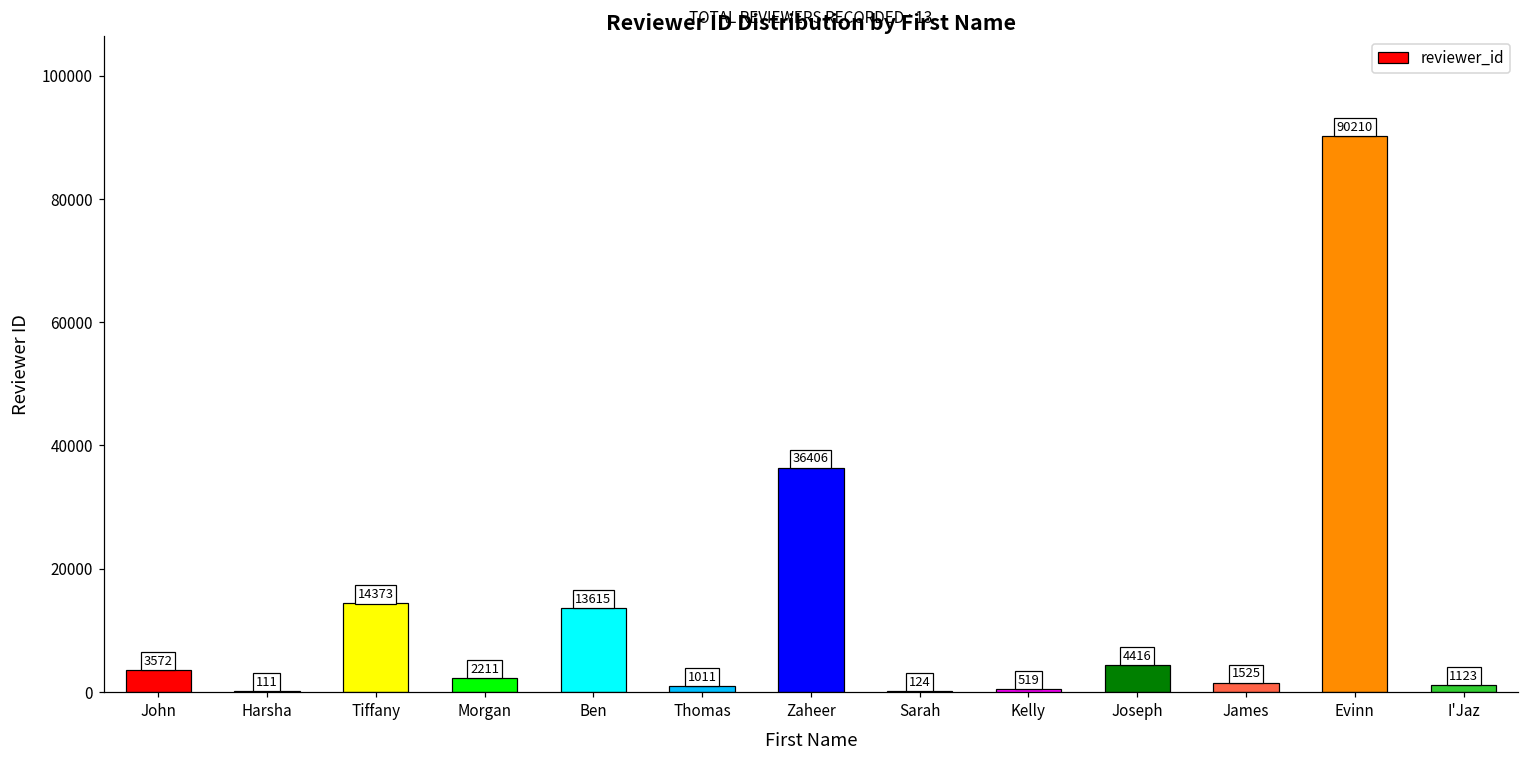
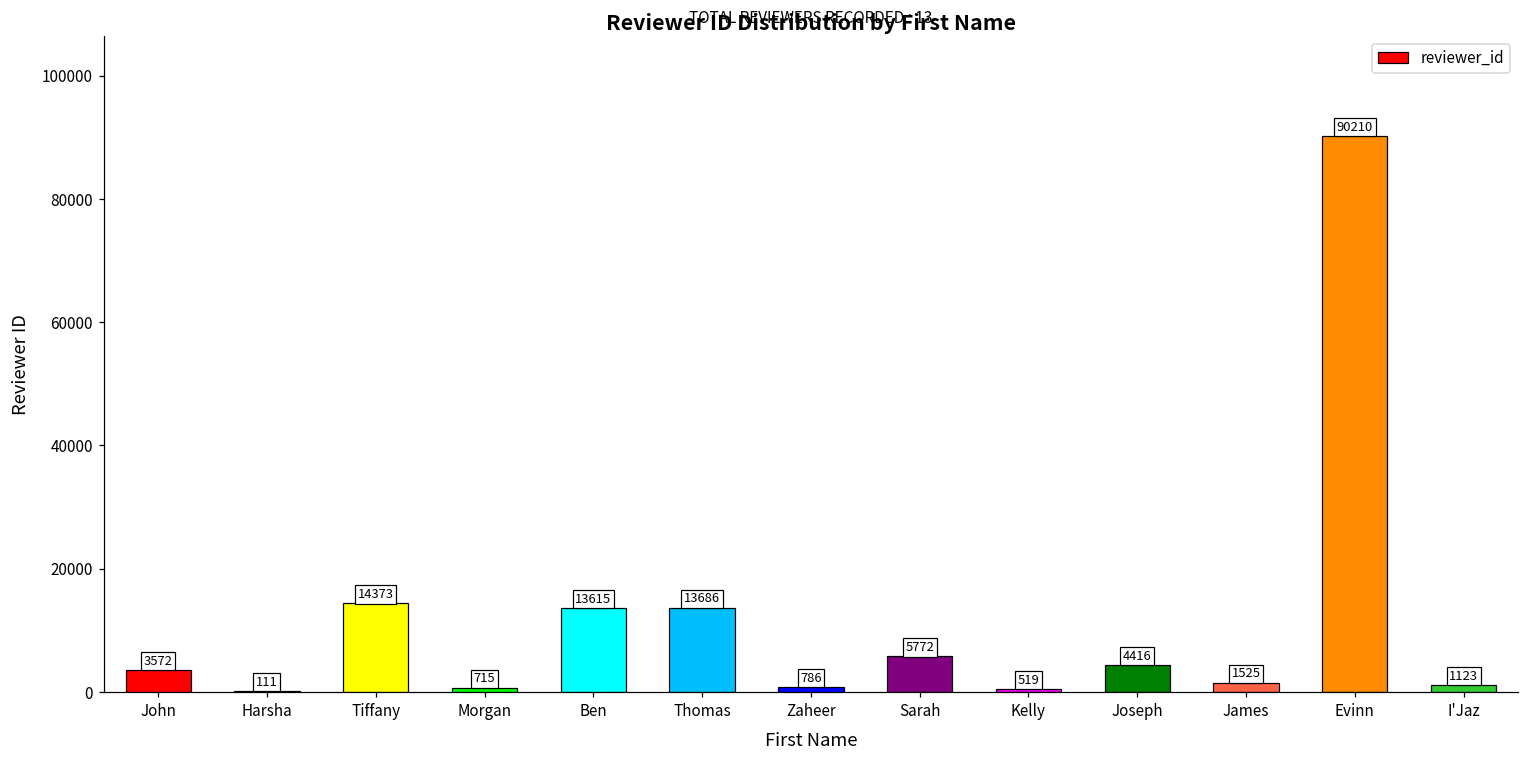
Morgan: 2211 -> 715
Thomas: 1011 -> 13686
Zaheer: 36406 -> 786
Sarah: 124 -> 5772
